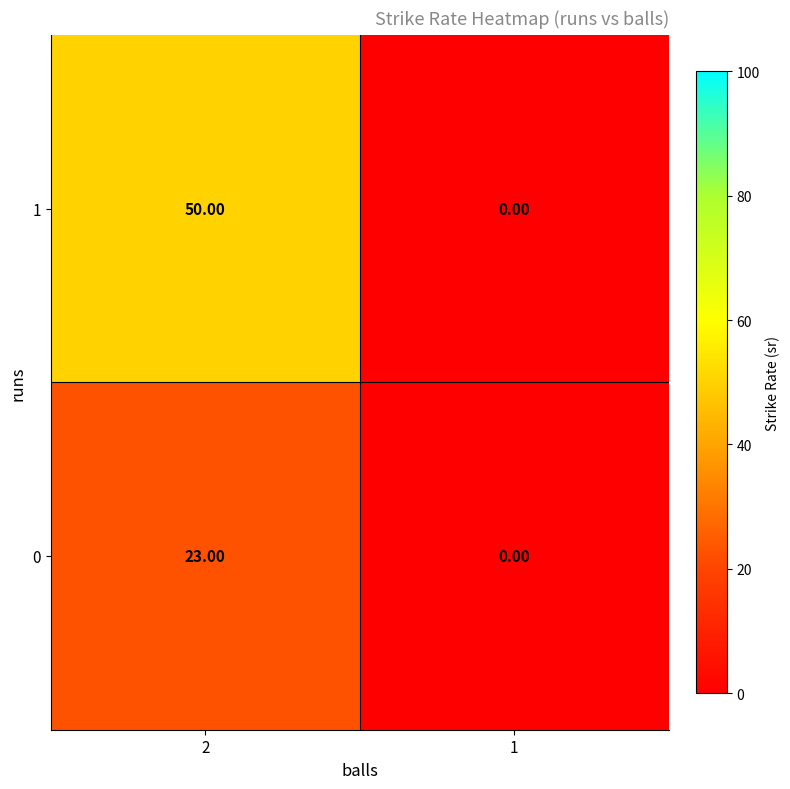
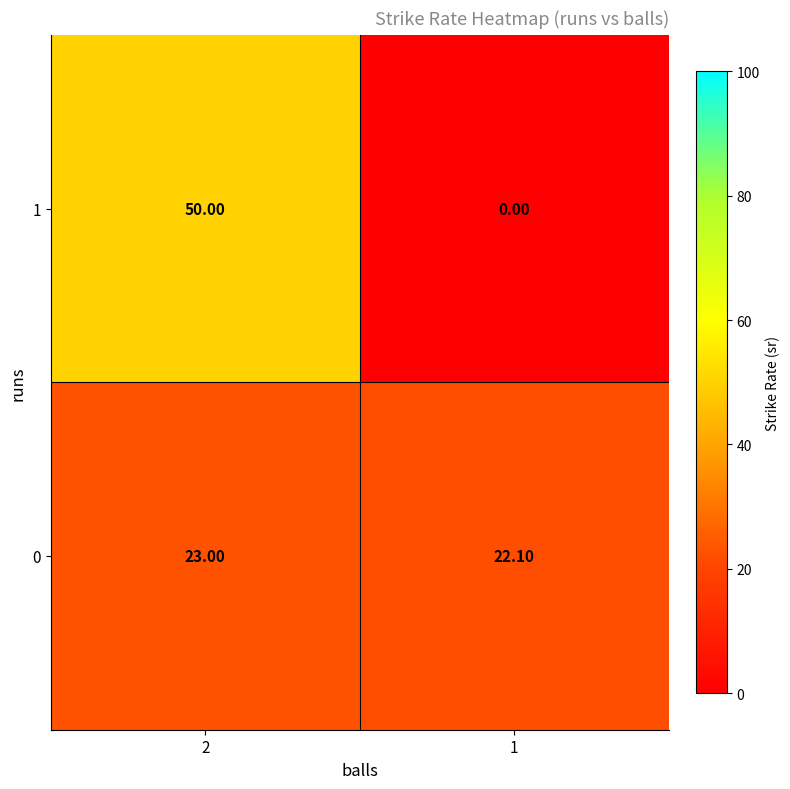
0, 1: 0.00 -> 22.10
